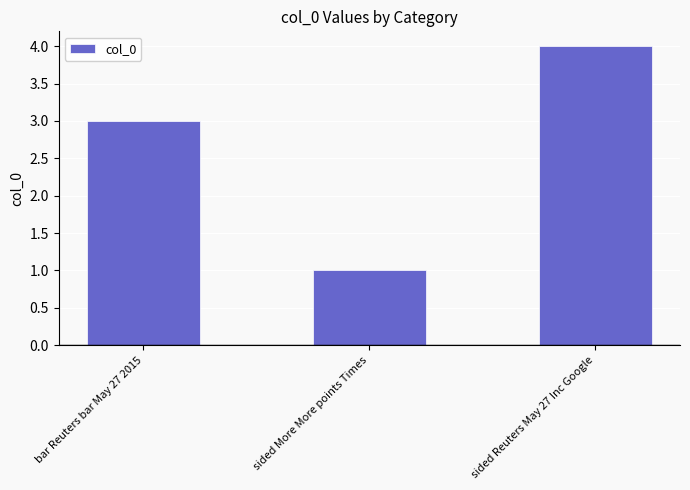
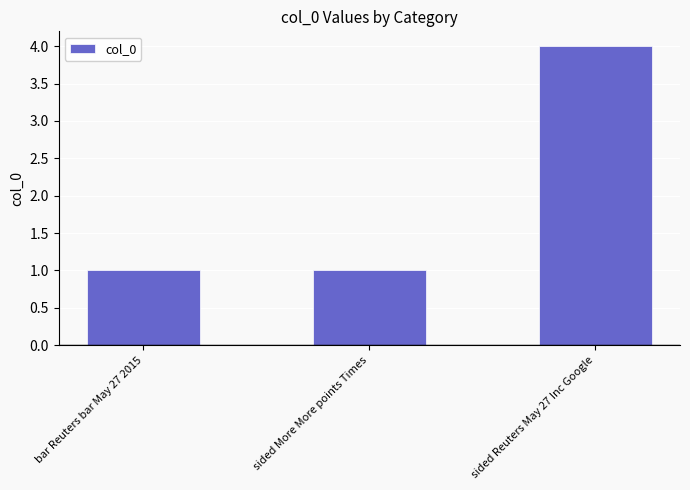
bar Reuters bar May 27 2015: 3 -> 1
